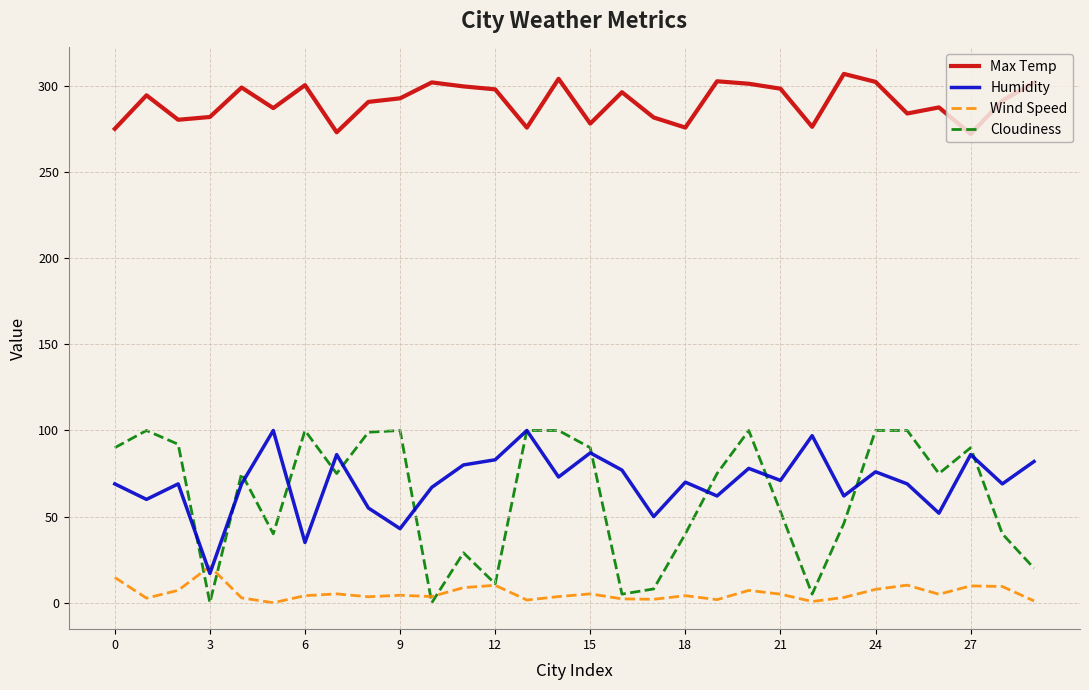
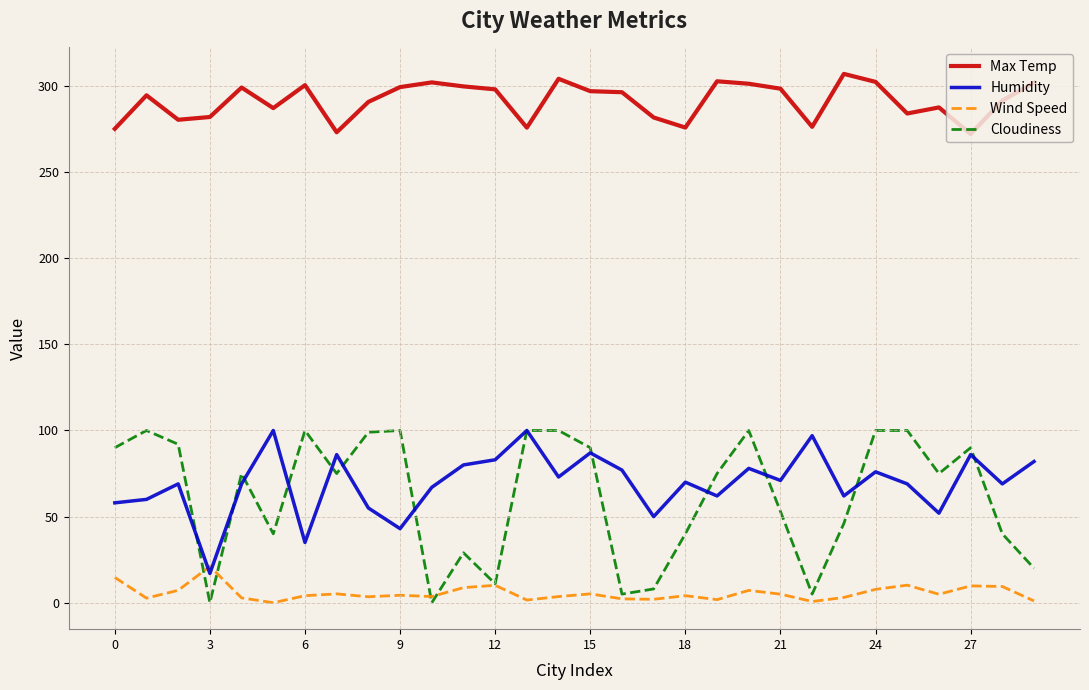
Humidity, 0: 69 -> 58
Max Temp, 9: 293 -> 299
Max Temp, 15: 278 -> 297
